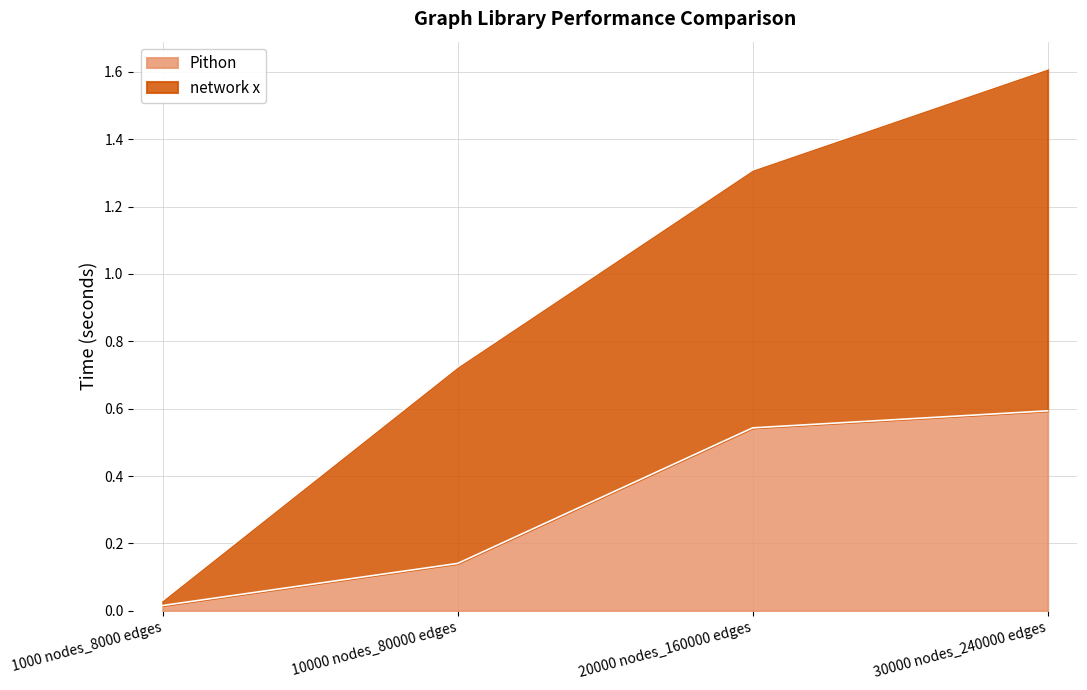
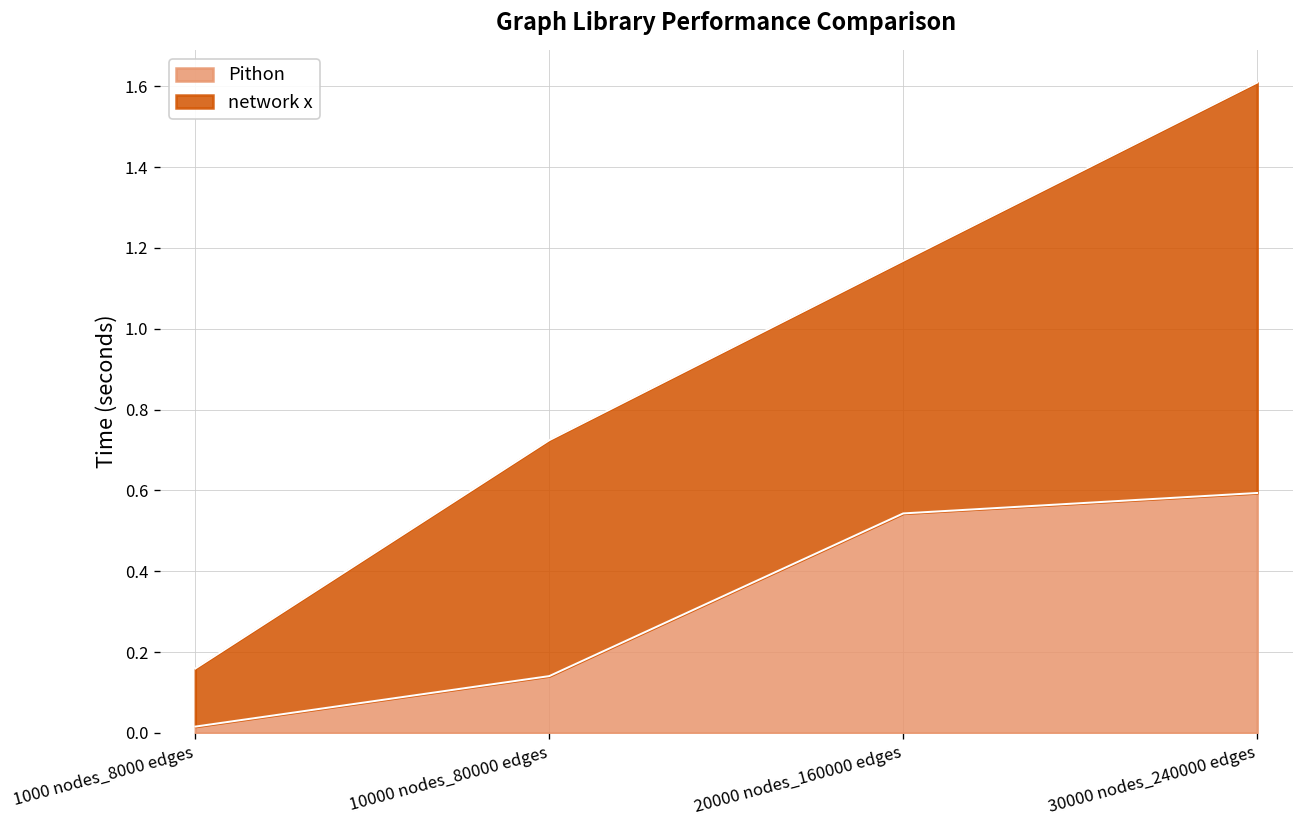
network x, 1000 nodes_8000 edges: 0.02 -> 0.14
network x, 20000 nodes_160000 edges: 0.77 -> 0.62
